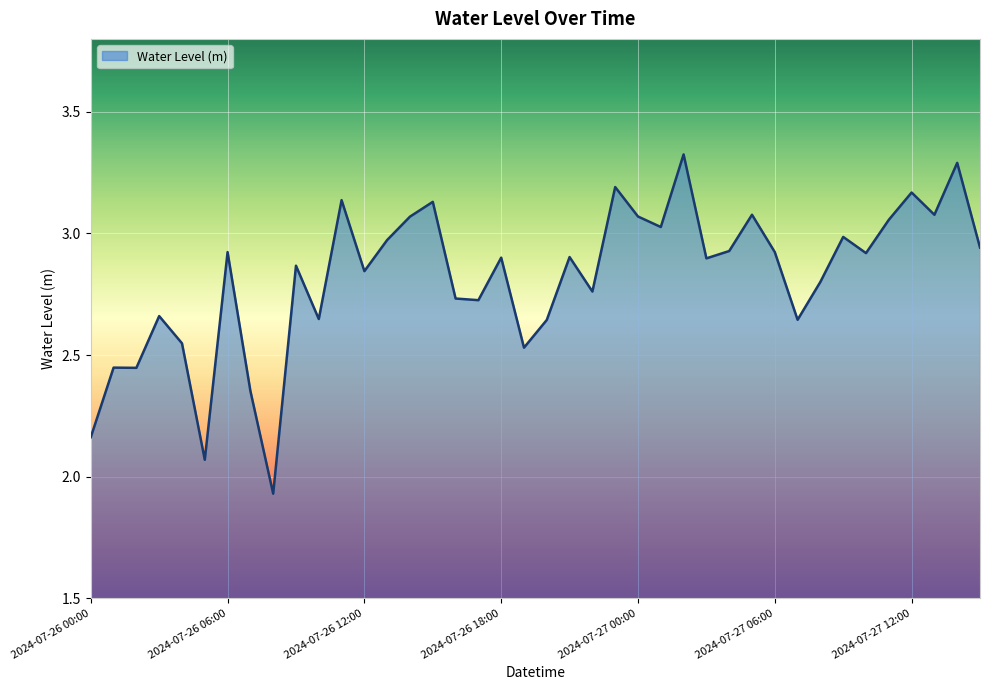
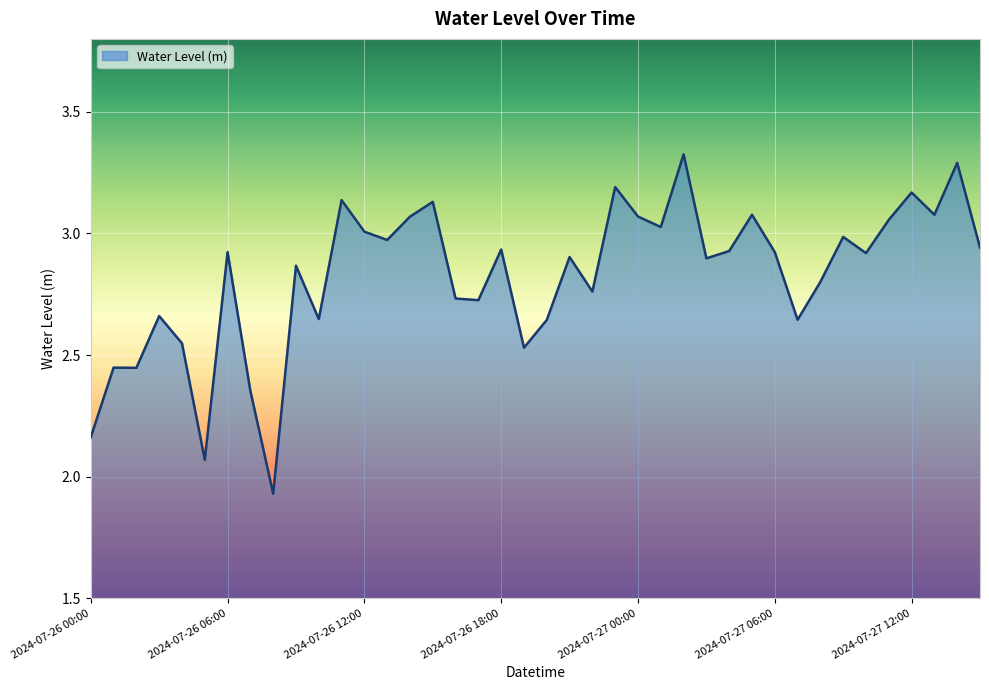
2024-07-26 12:00: 2.85 -> 3.01
2024-07-26 18:00: 2.90 -> 2.93
